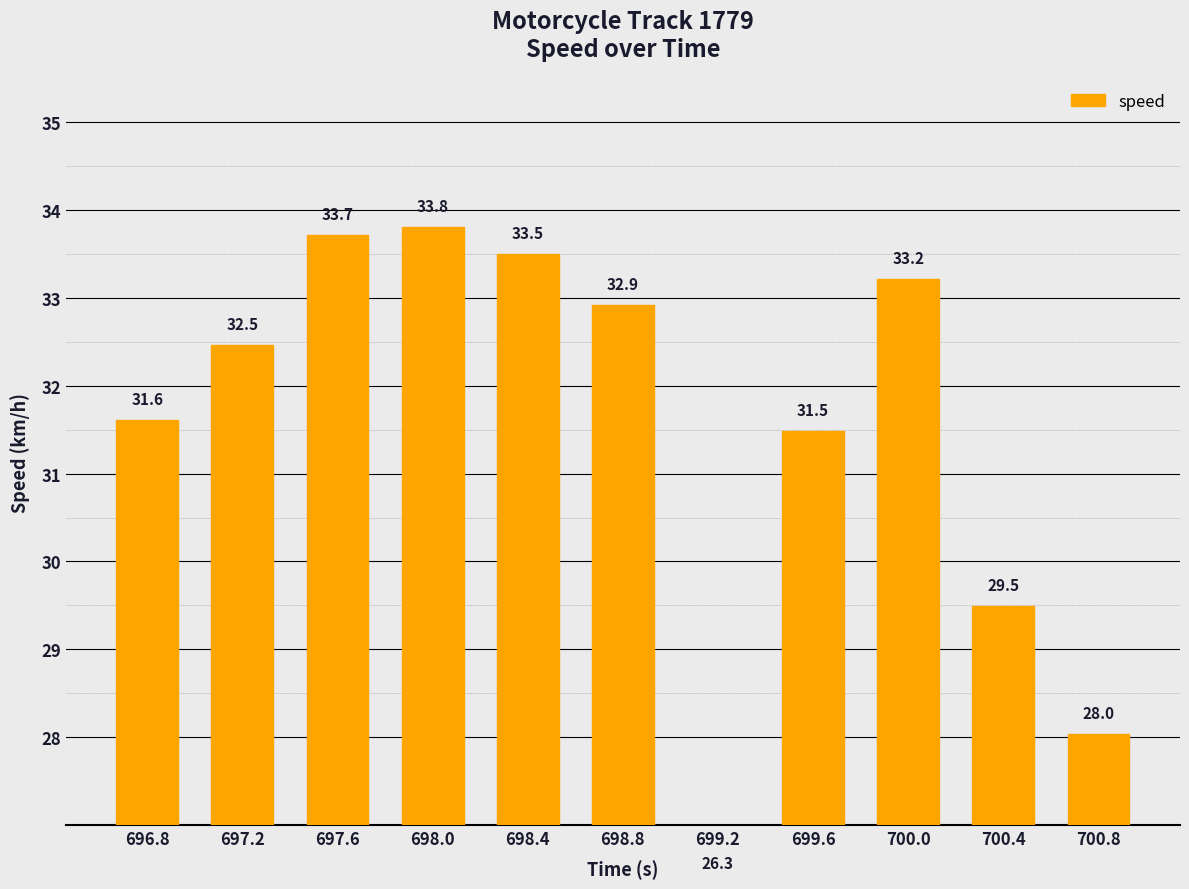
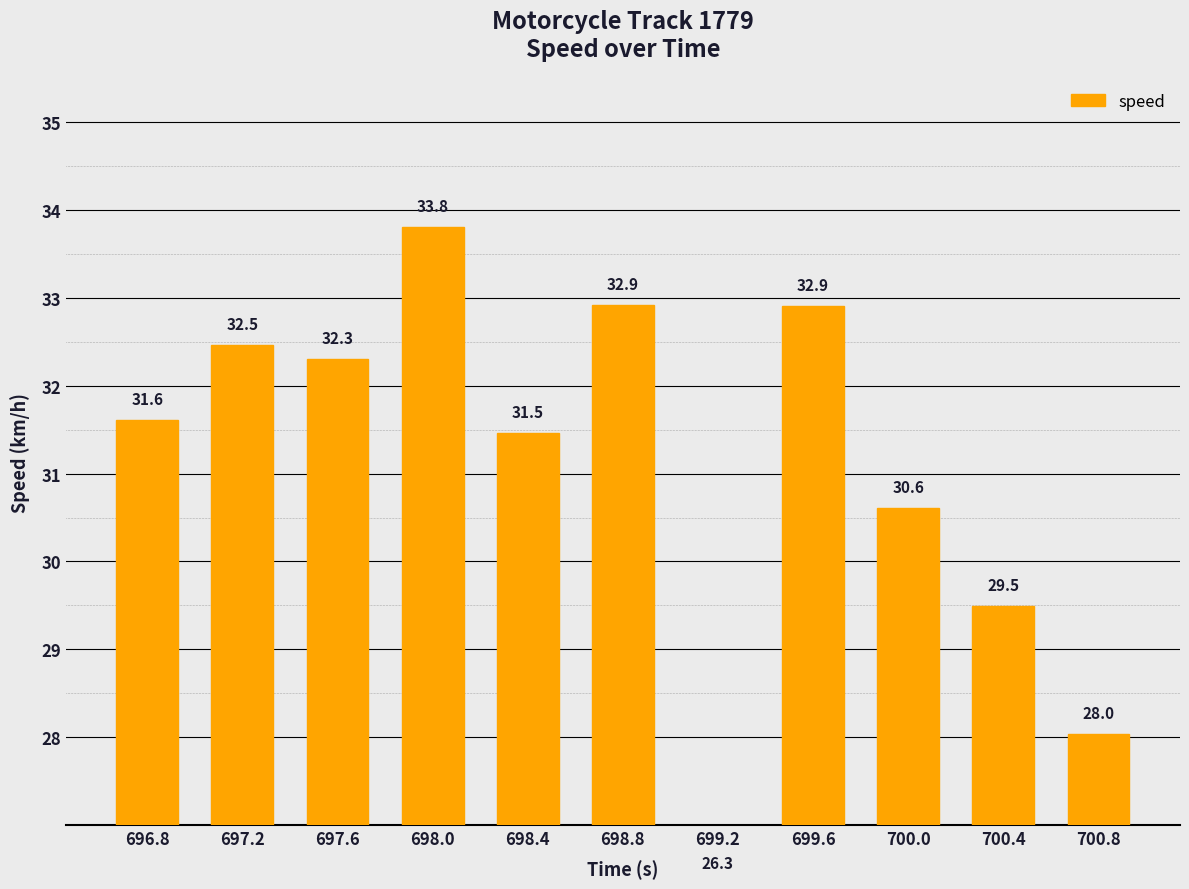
697.6: 33.7 -> 32.3
698.4: 33.5 -> 31.5
699.6: 31.5 -> 32.9
700.0: 33.2 -> 30.6
